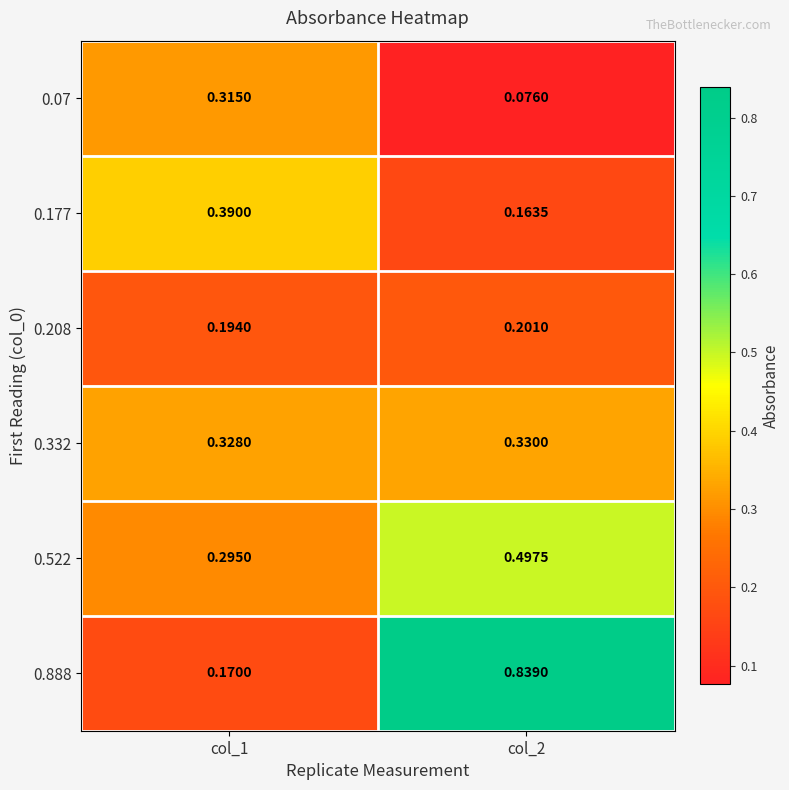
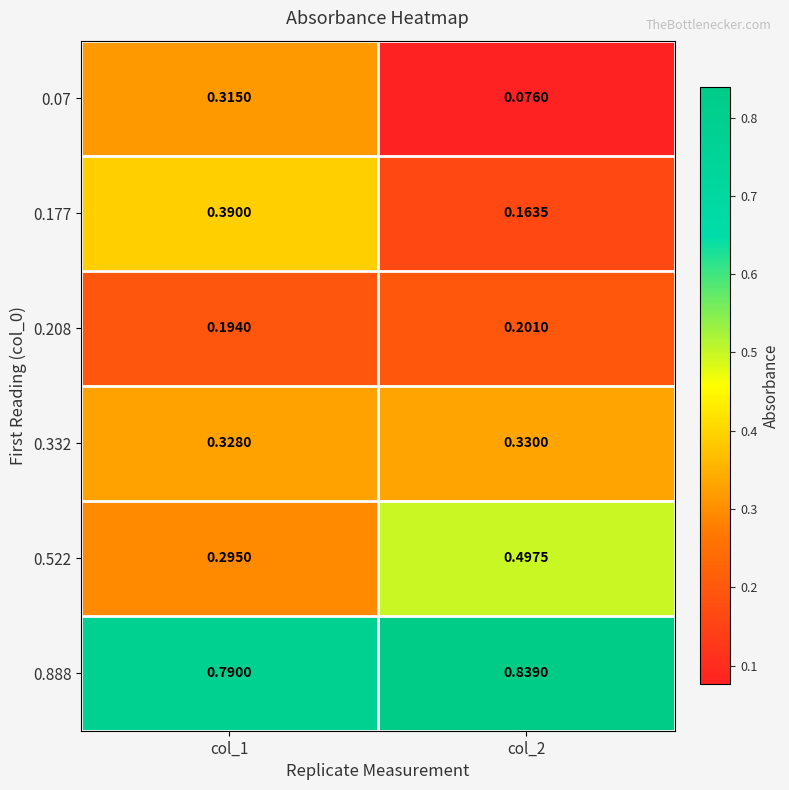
0.888, col_1: 0.1700 -> 0.7900
